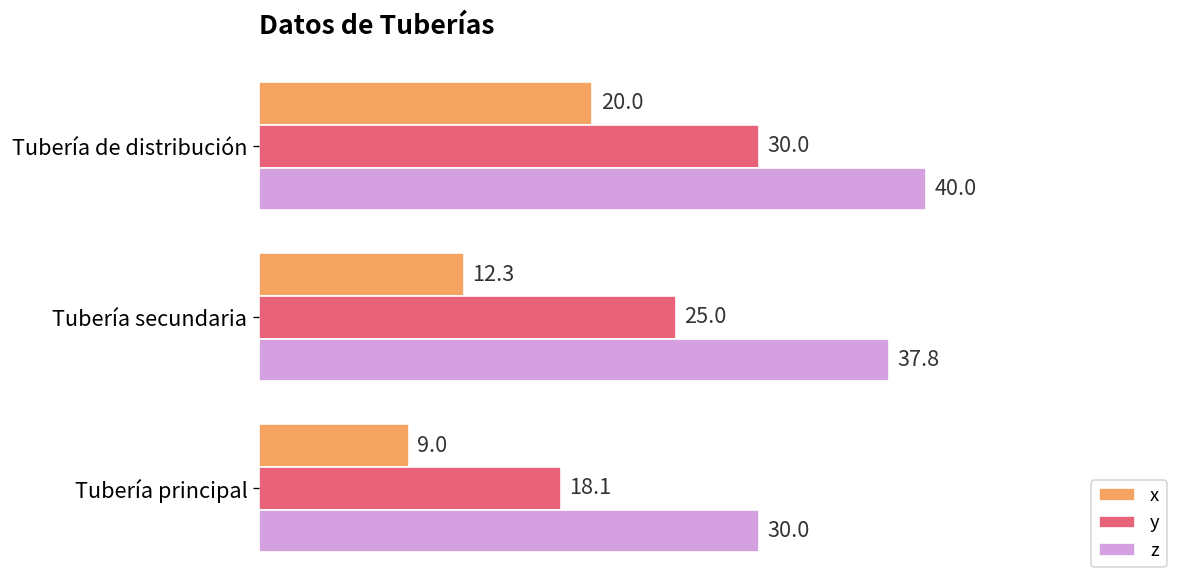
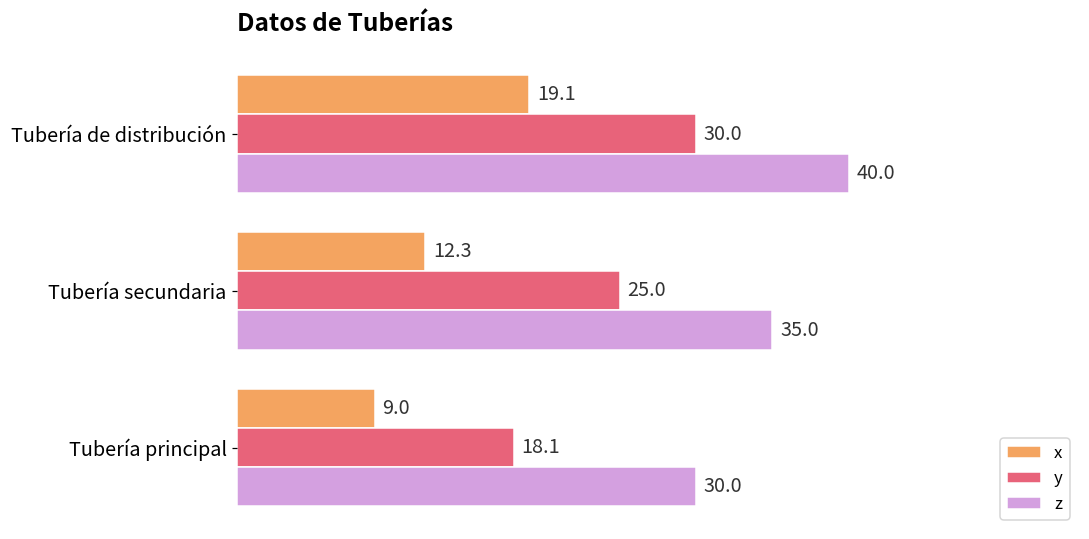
x, Tubería de distribución: 20.0 -> 19.1
z, Tubería secundaria: 37.8 -> 35.0
